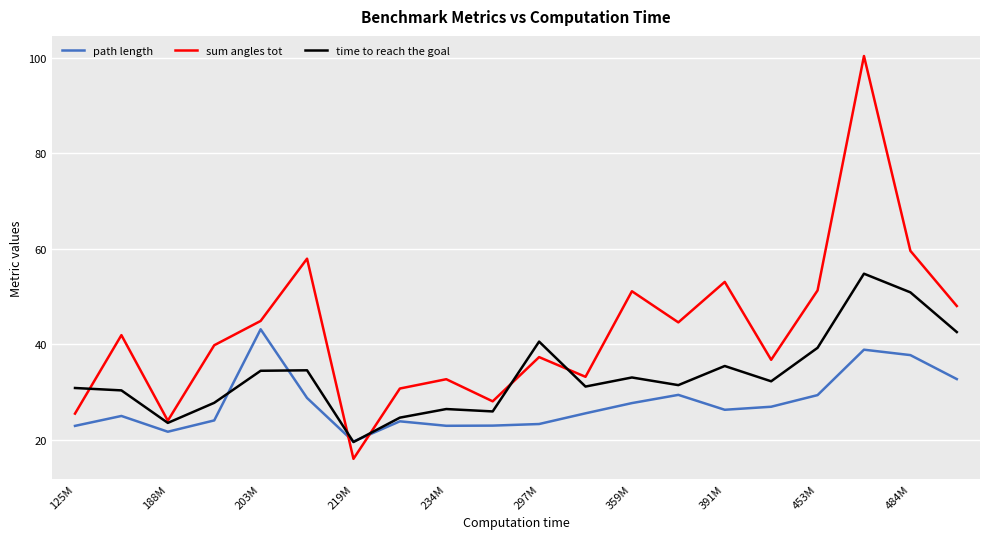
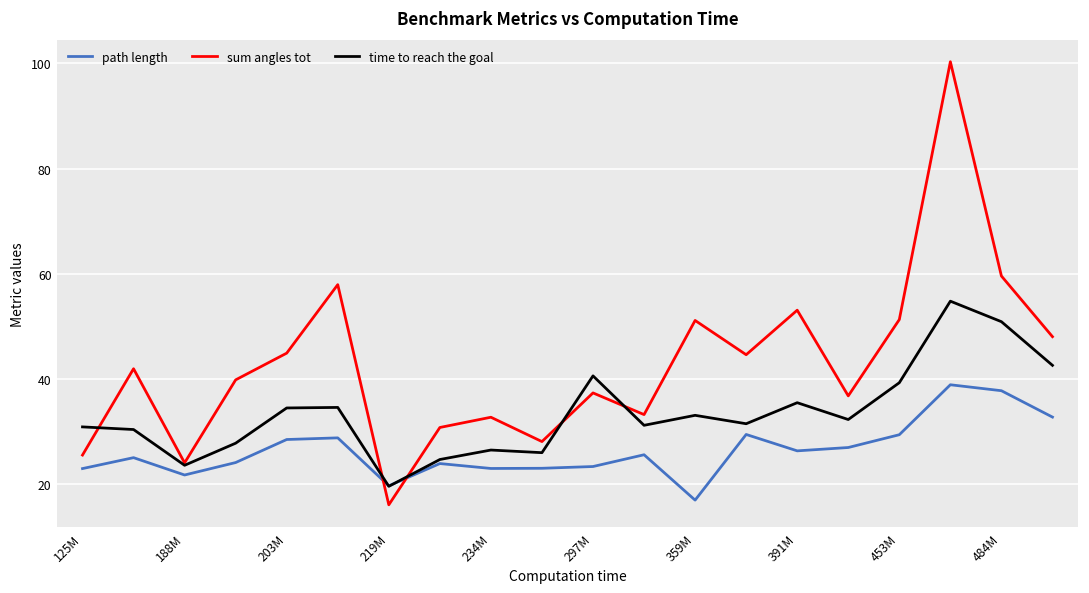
path length, 203M: 43 -> 29
path length, 359M: 28 -> 17
